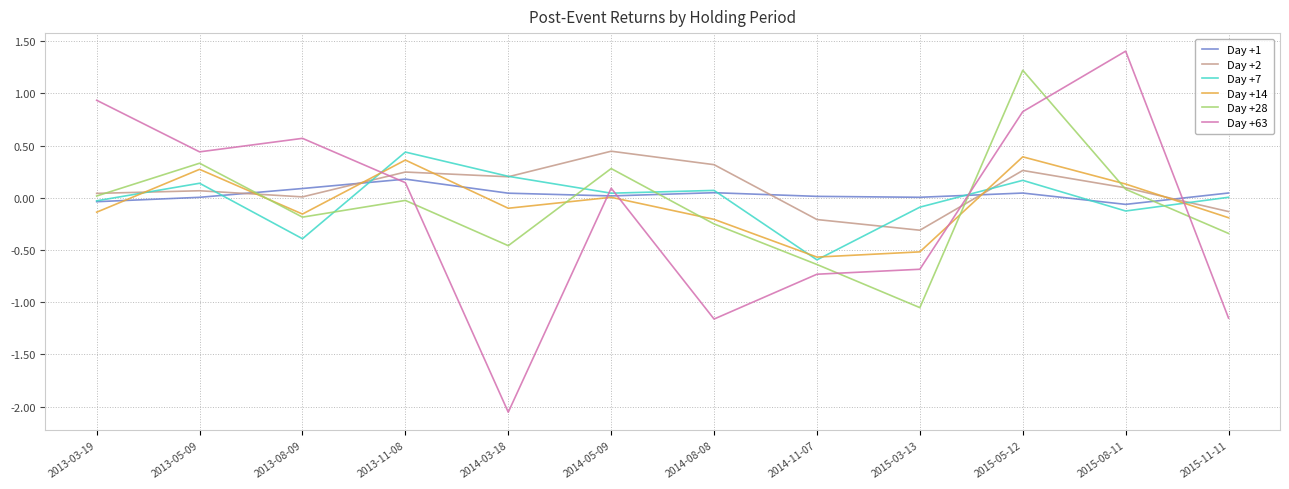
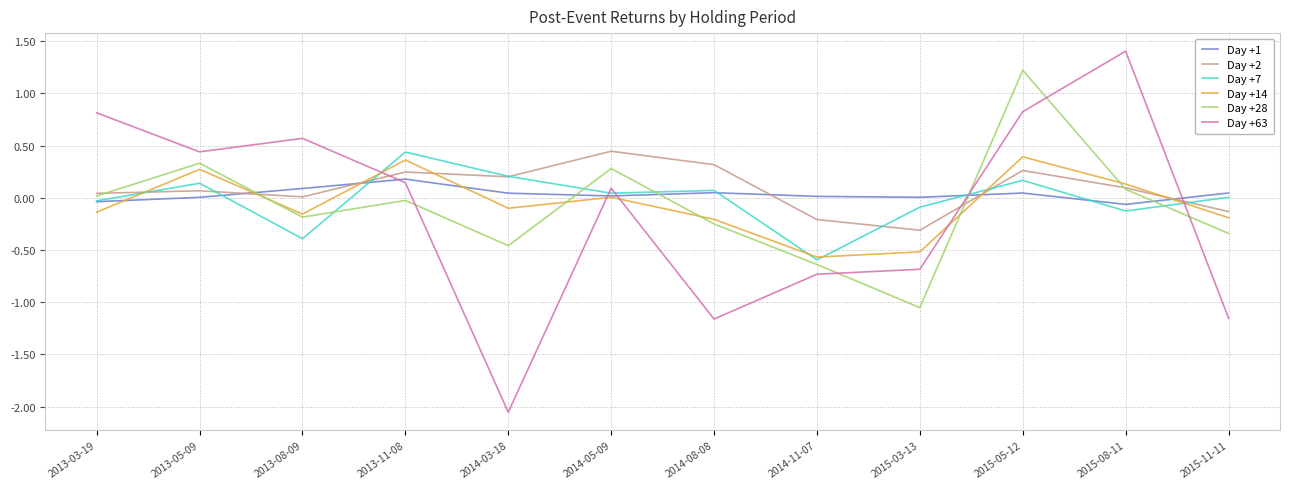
Day +63, 2013-03-19: 0.93 -> 0.81
